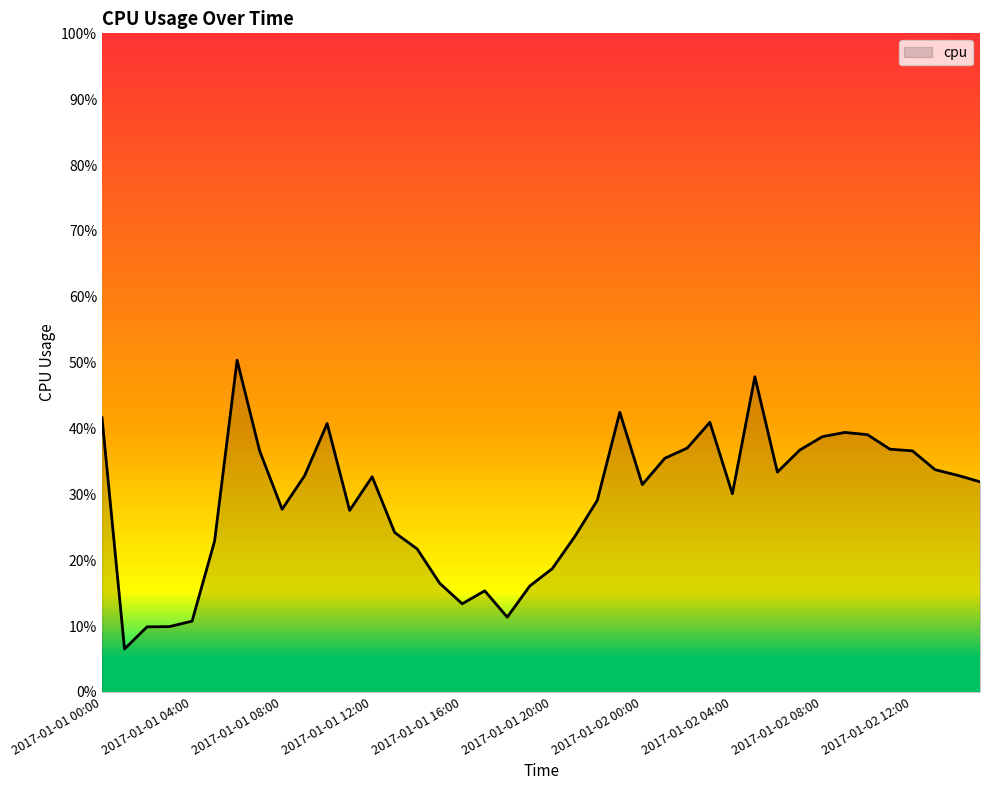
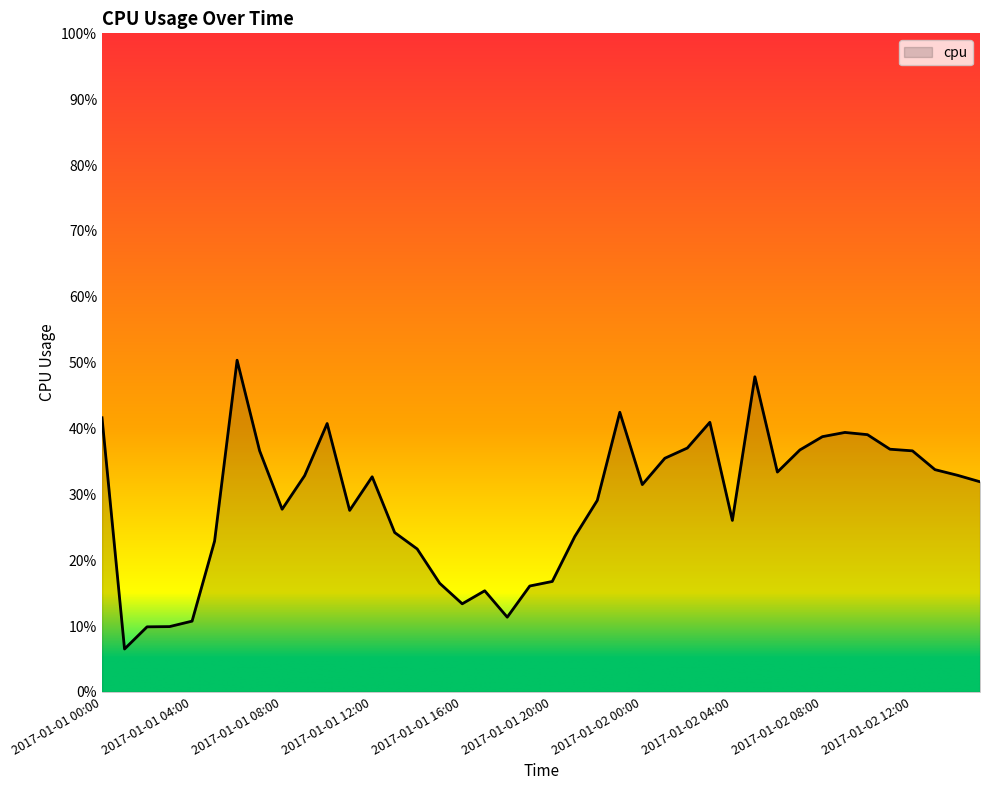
2017-01-01 20:00: 19% -> 17%
2017-01-02 04:00: 30% -> 26%
